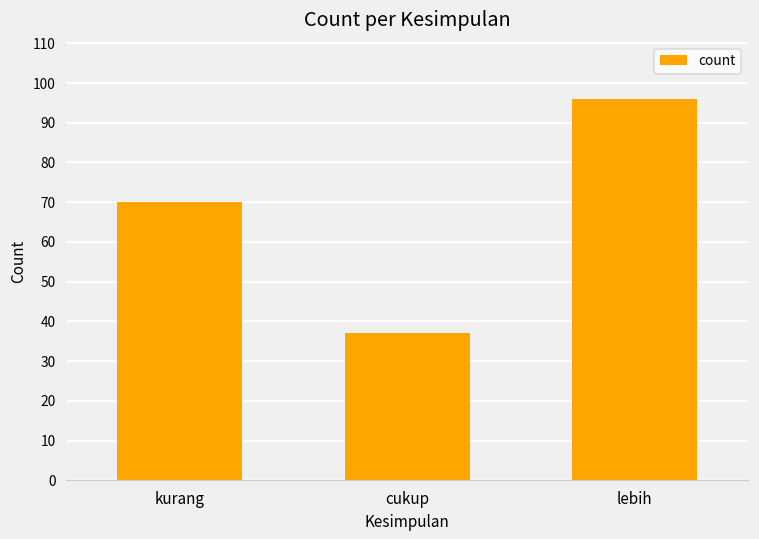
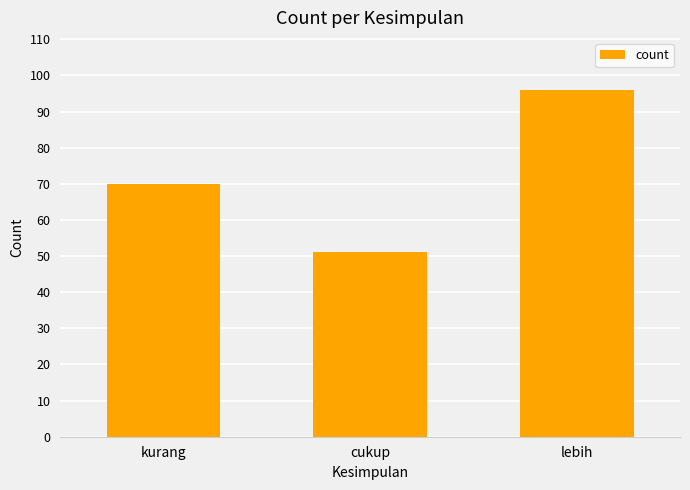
cukup: 37 -> 51
